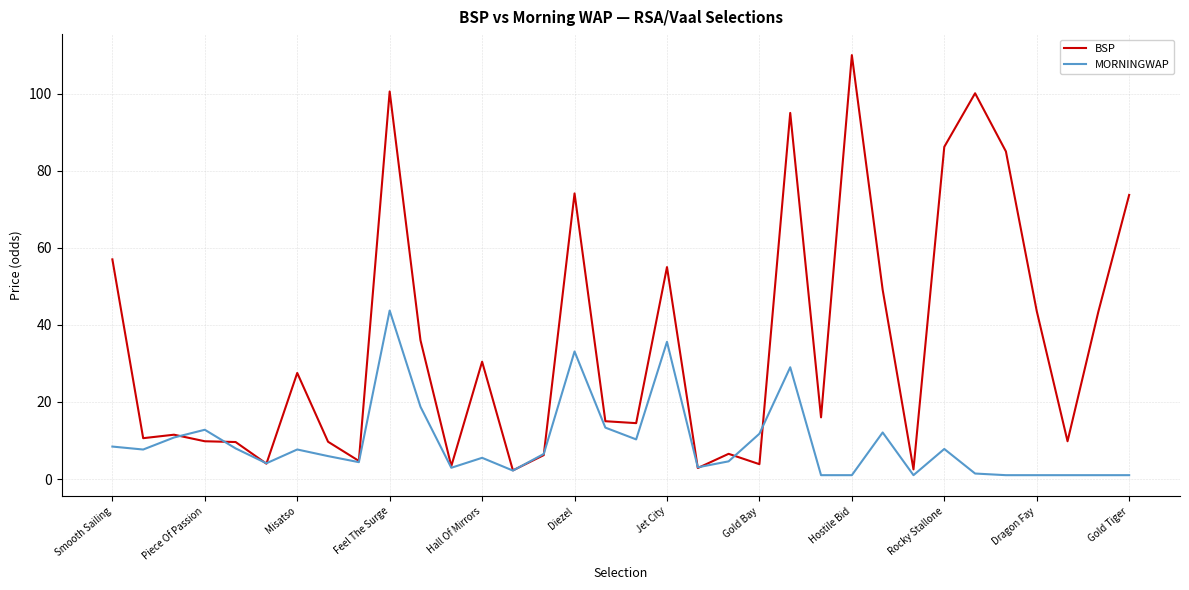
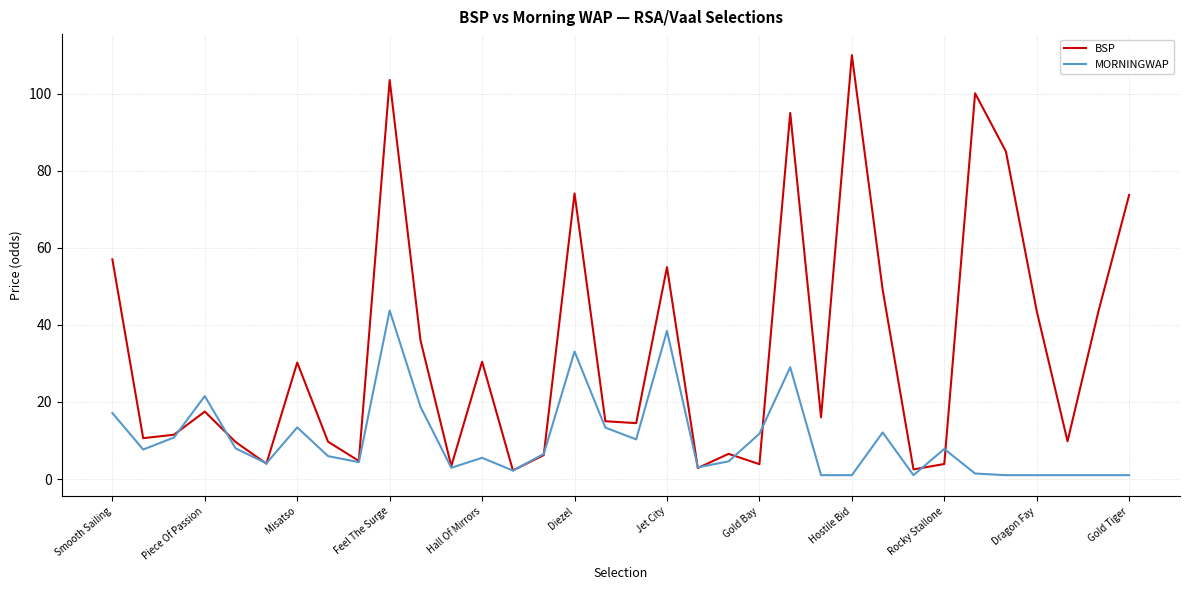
MORNINGWAP, Smooth Sailing: 8 -> 17
BSP, Piece Of Passion: 10 -> 18
MORNINGWAP, Piece Of Passion: 13 -> 22
BSP, Misatso: 28 -> 30
MORNINGWAP, Misatso: 8 -> 13
BSP, Feel The Surge: 101 -> 104
MORNINGWAP, Jet City: 36 -> 38
BSP, Rocky Stallone: 86 -> 4
